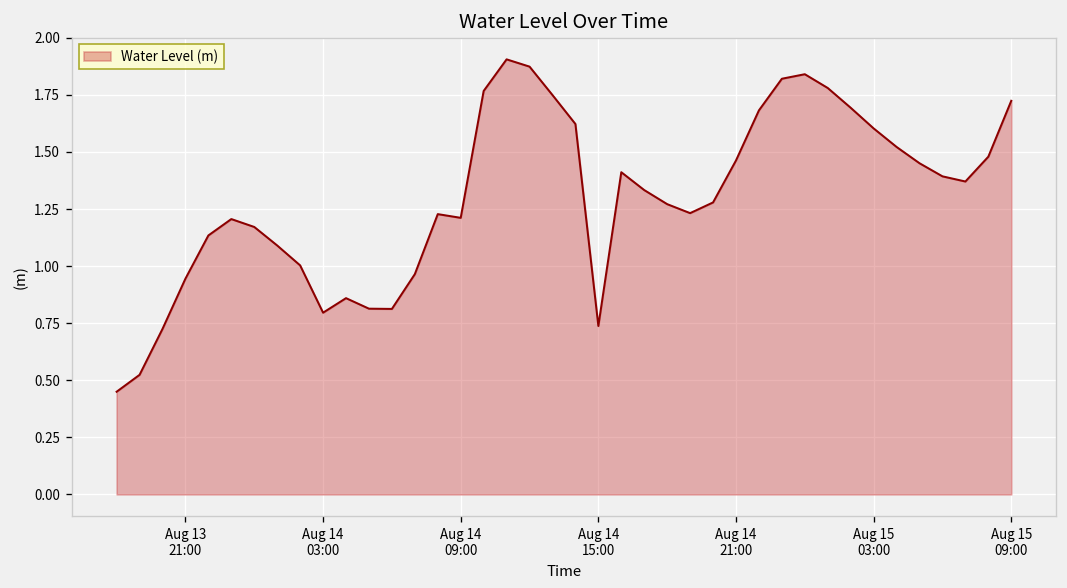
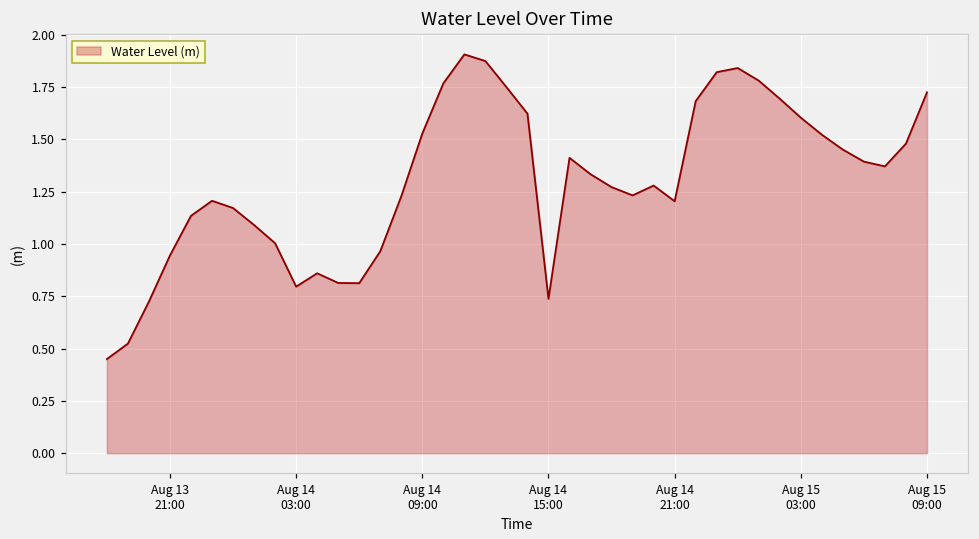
Aug 14 09:00: 1.21 -> 1.53
Aug 14 21:00: 1.46 -> 1.20
